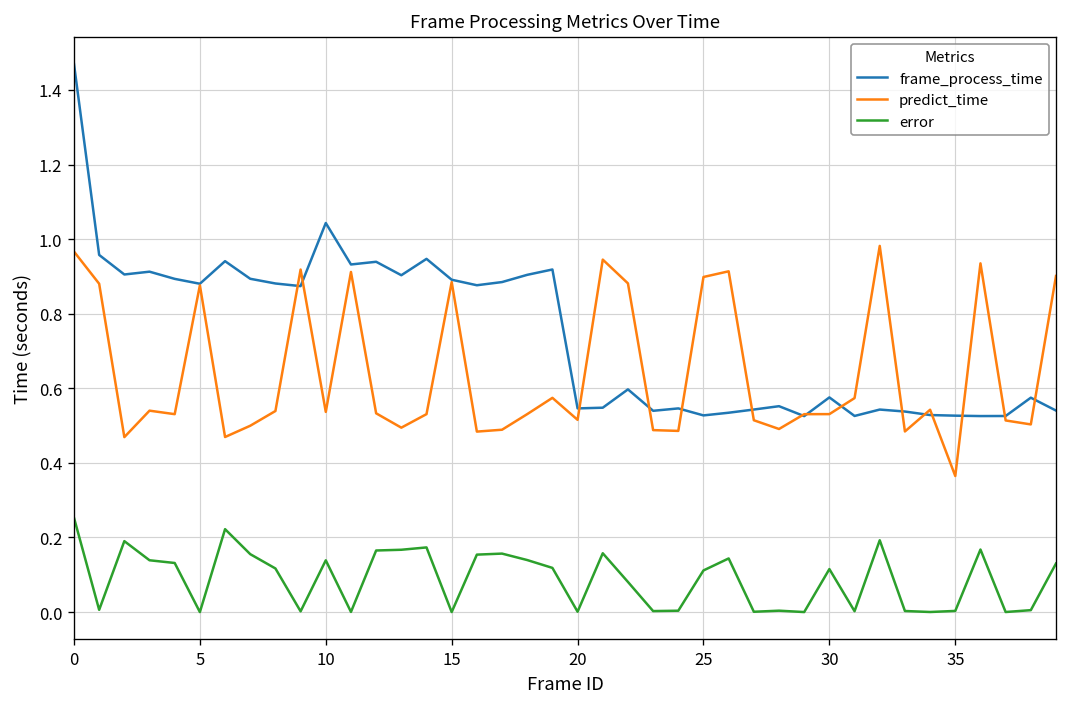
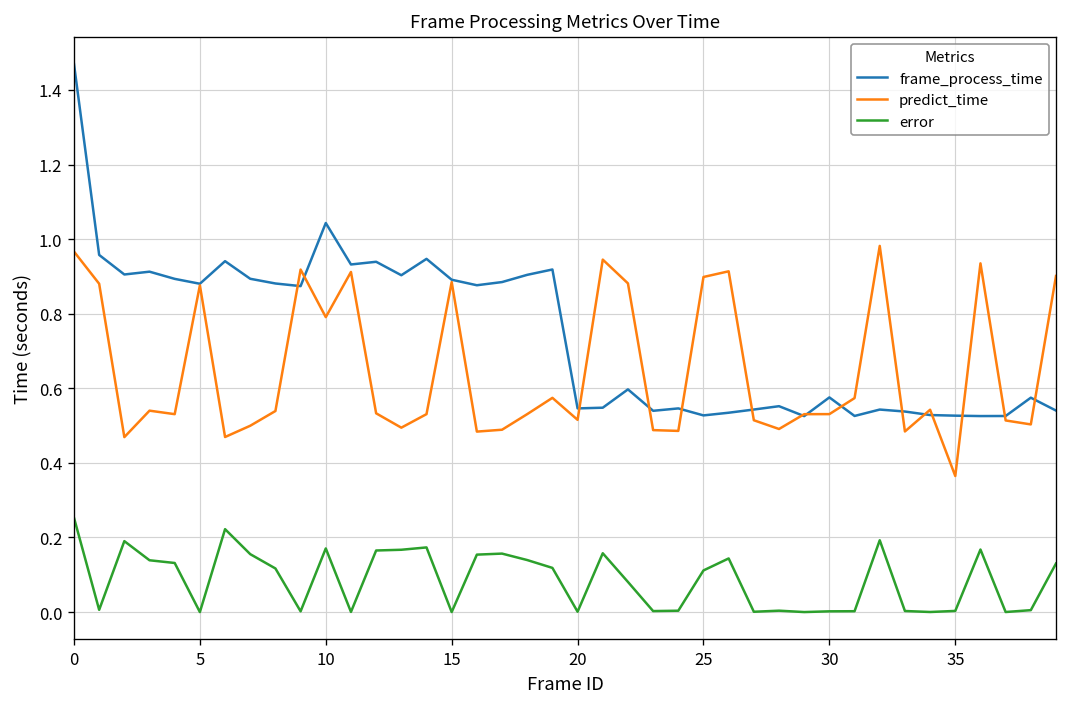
predict_time, 10: 0.54 -> 0.79
error, 10: 0.14 -> 0.17
error, 30: 0.12 -> 0.00
